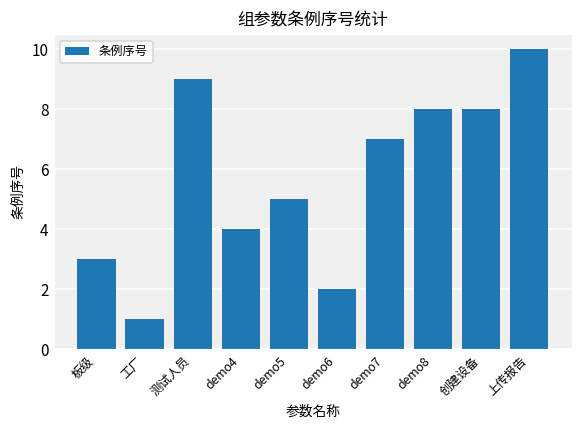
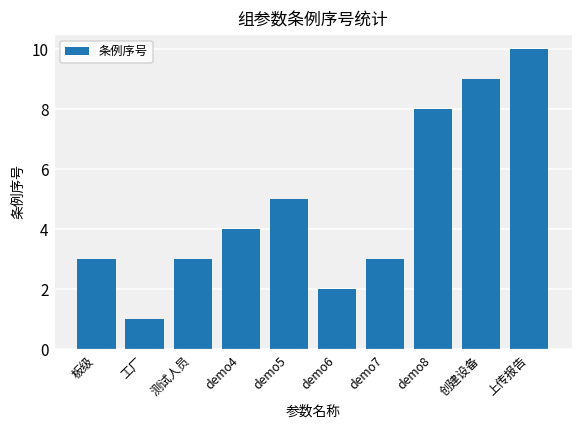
测试人员: 9 -> 3
demo7: 7 -> 3
创建设备: 8 -> 9
